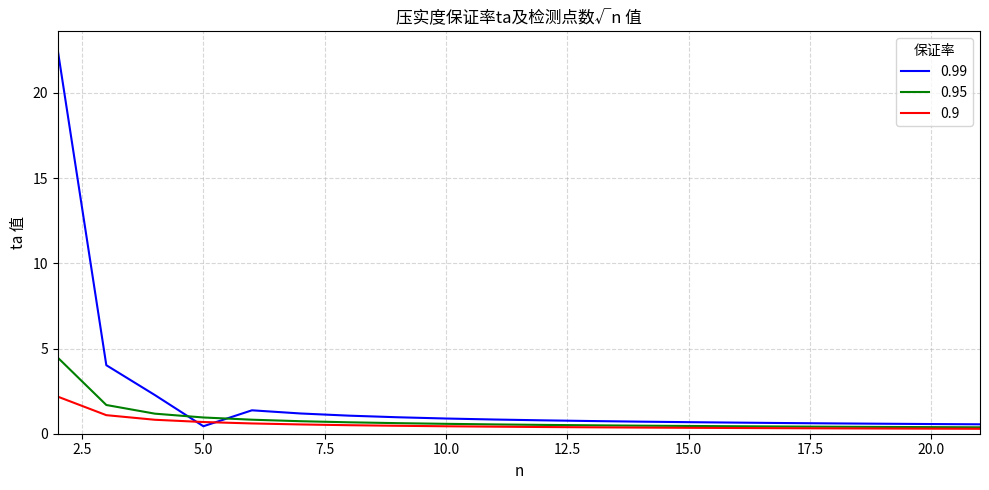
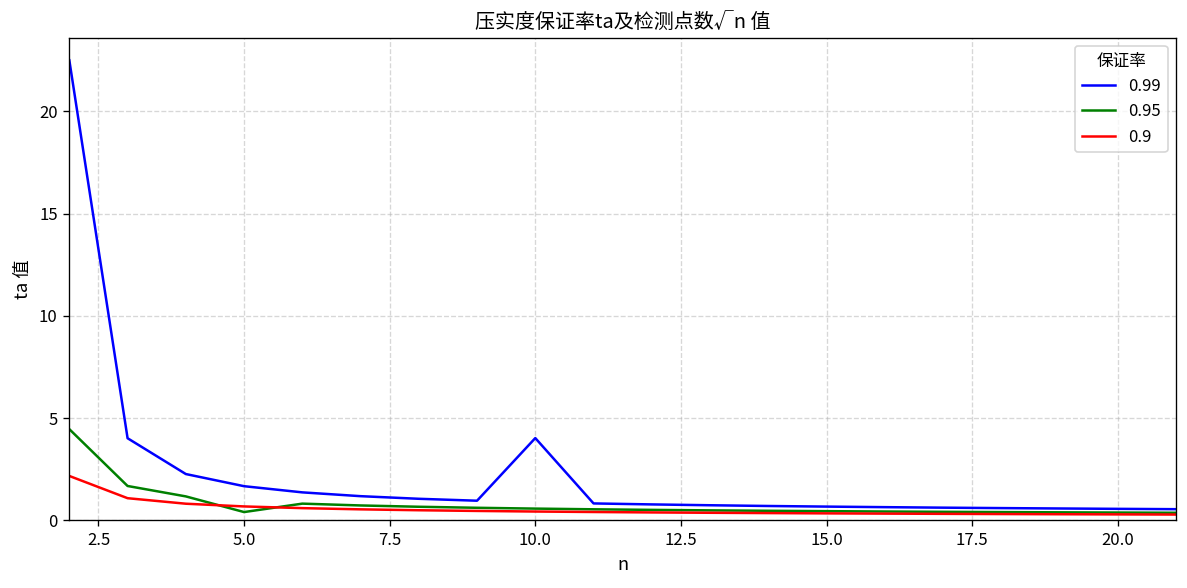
0.99, 5.0: 0.4 -> 1.7
0.95, 5.0: 1.0 -> 0.4
0.99, 10.0: 0.9 -> 4.0
